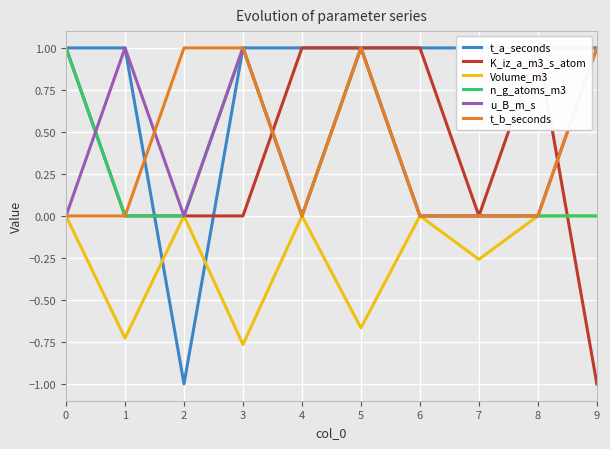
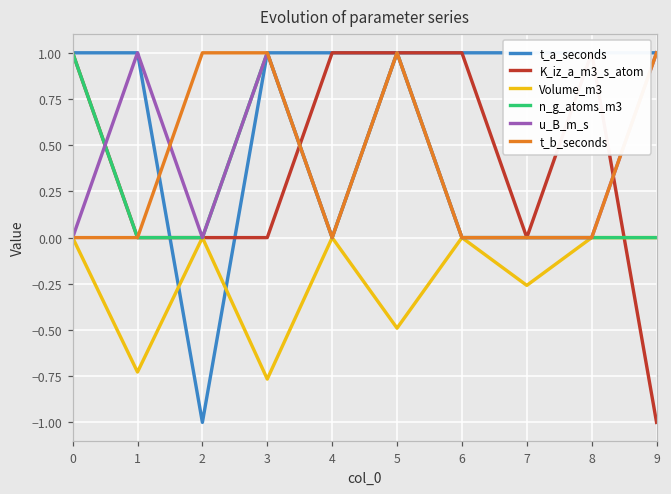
Volume_m3, 5: -0.67 -> -0.49
